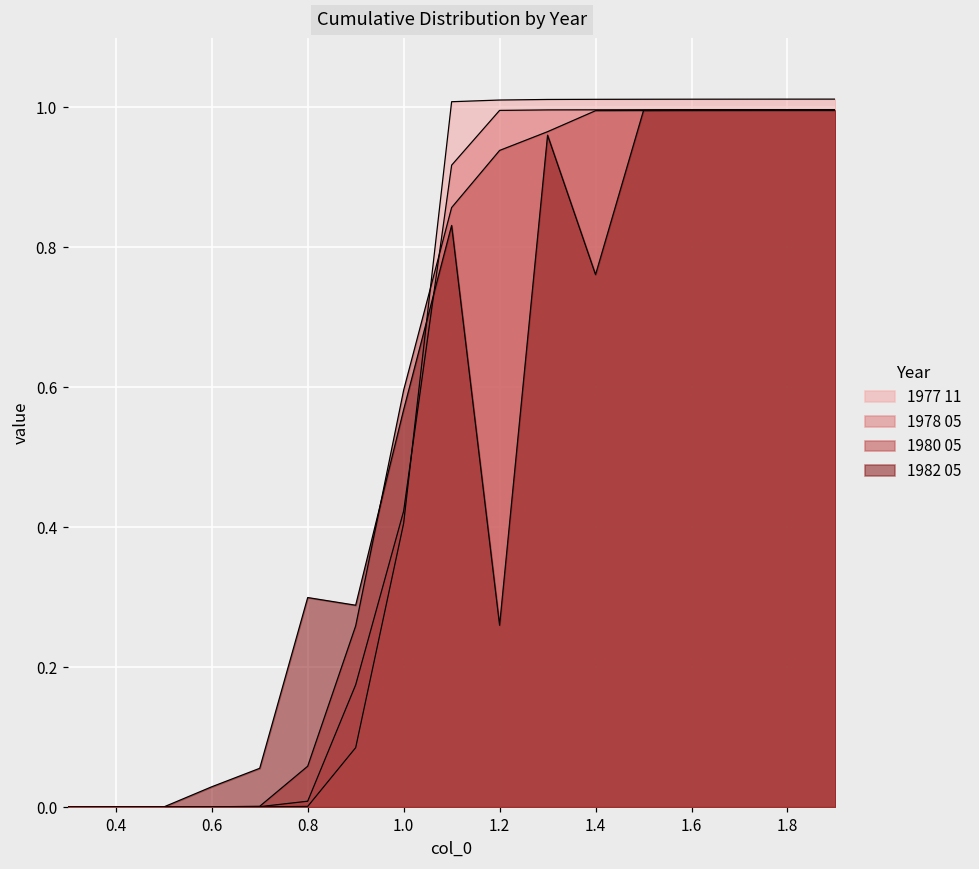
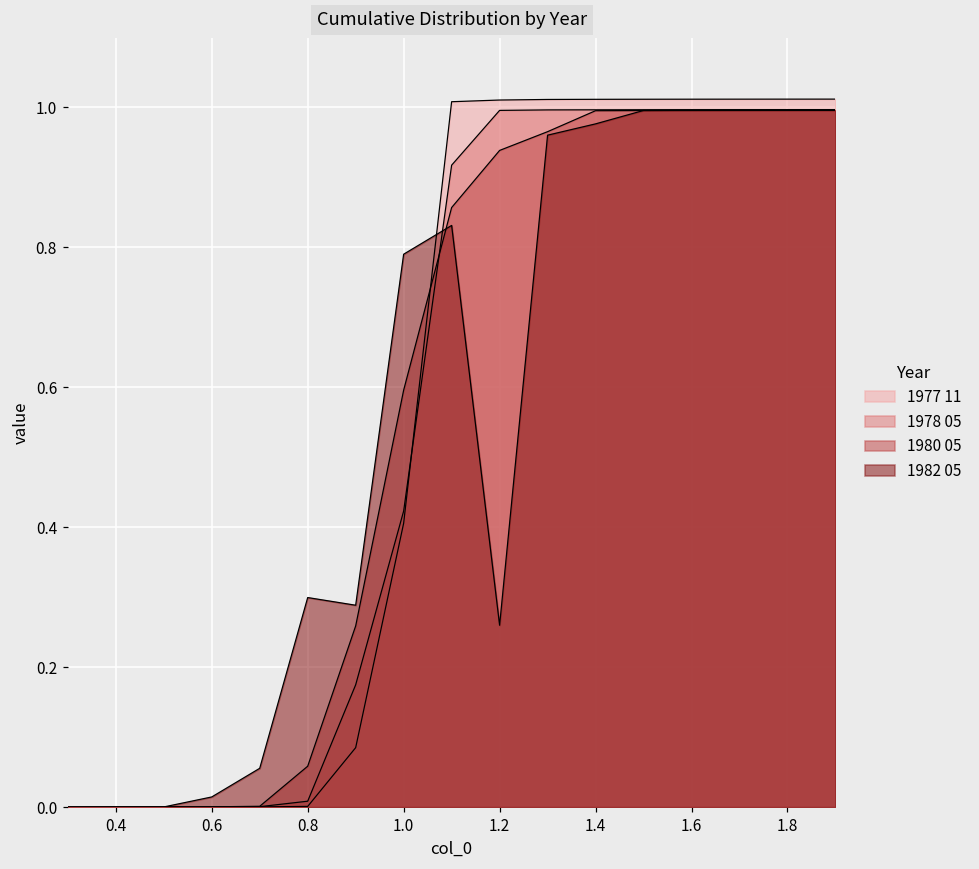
1982 05, 0.6: 0.03 -> 0.01
1982 05, 1.0: 0.57 -> 0.79
1982 05, 1.4: 0.76 -> 0.98
